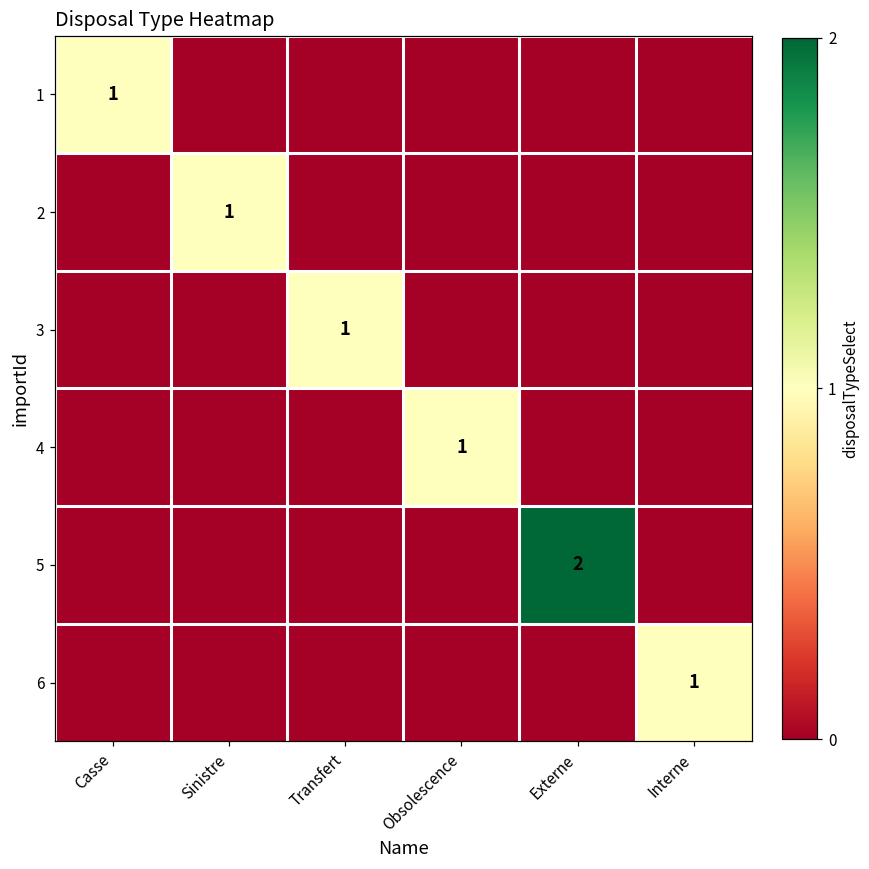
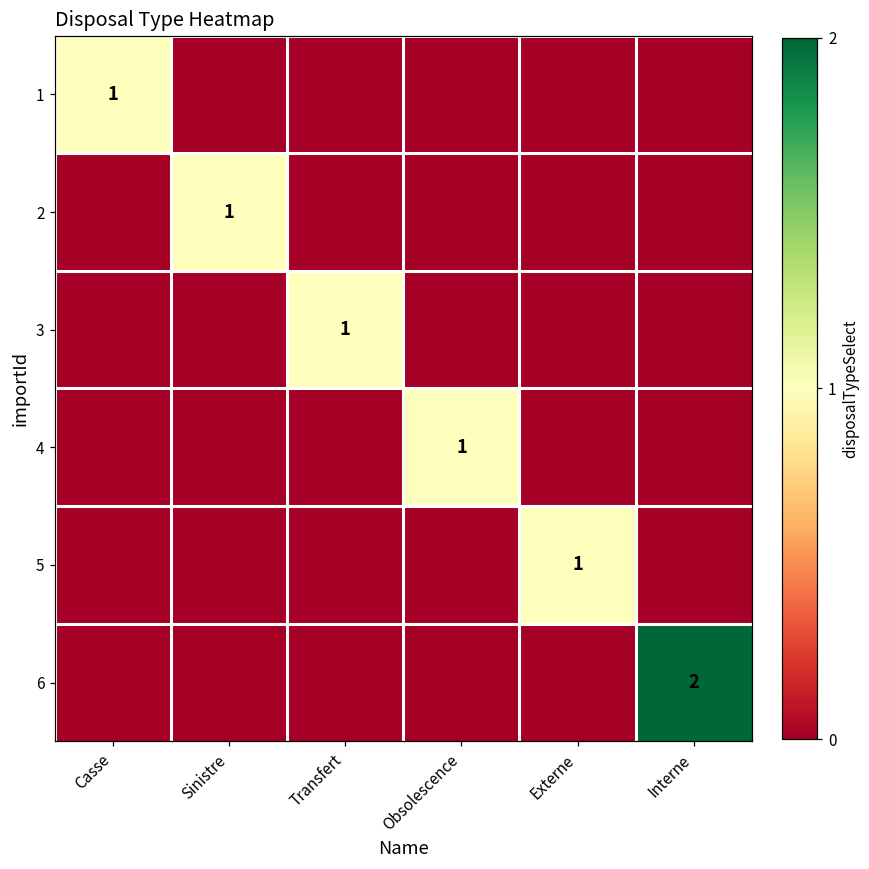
5, Externe: 2 -> 1
6, Interne: 1 -> 2
